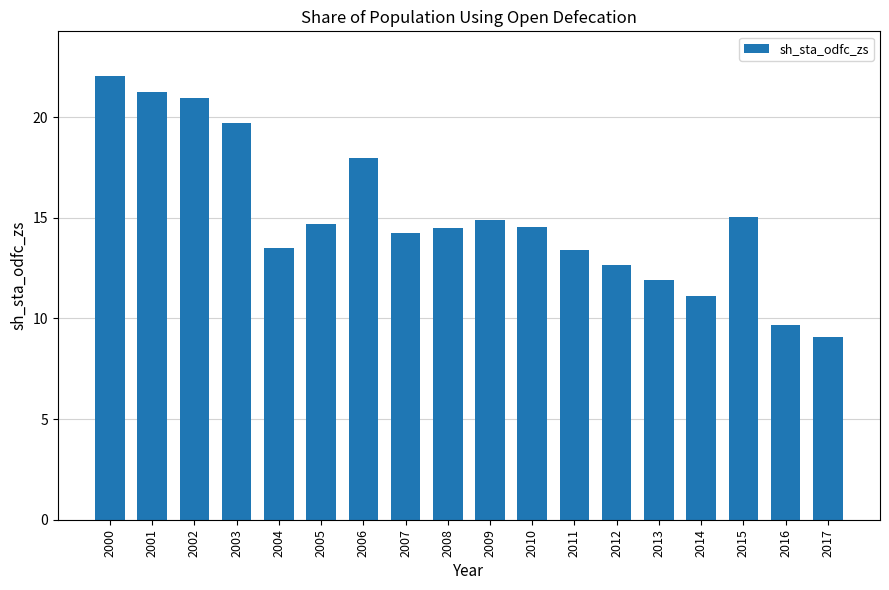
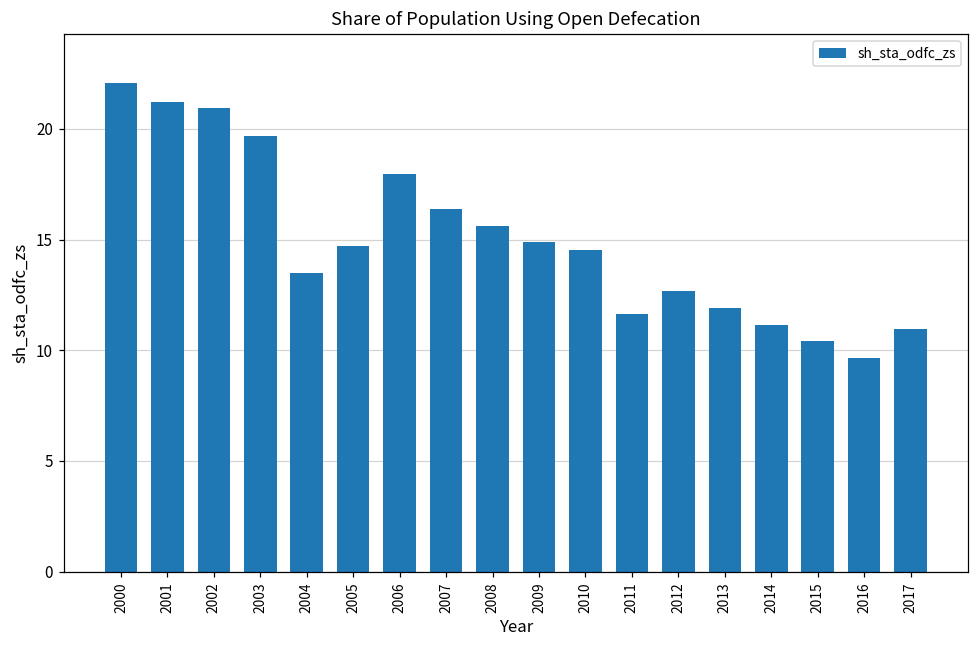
2007: 14.2 -> 16.4
2008: 14.5 -> 15.6
2011: 13.4 -> 11.6
2015: 15.0 -> 10.4
2017: 9.1 -> 10.9
